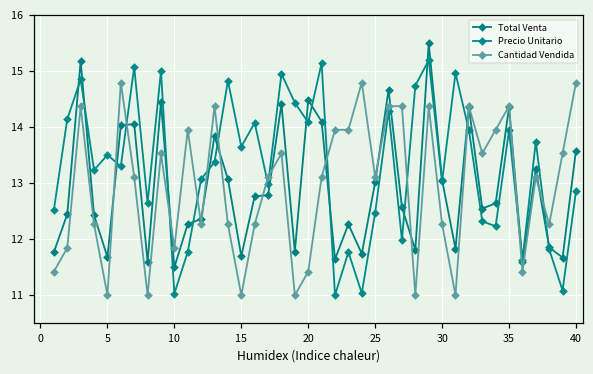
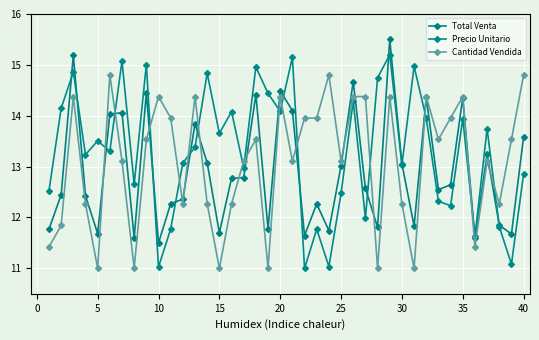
Cantidad Vendida, 10: 11.8 -> 14.4
Cantidad Vendida, 20: 11.4 -> 14.4
